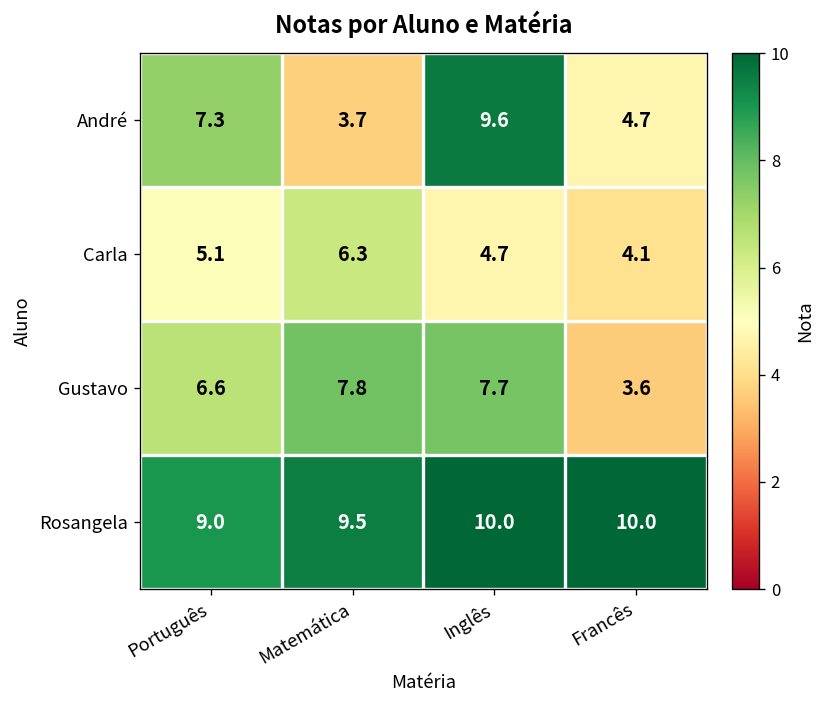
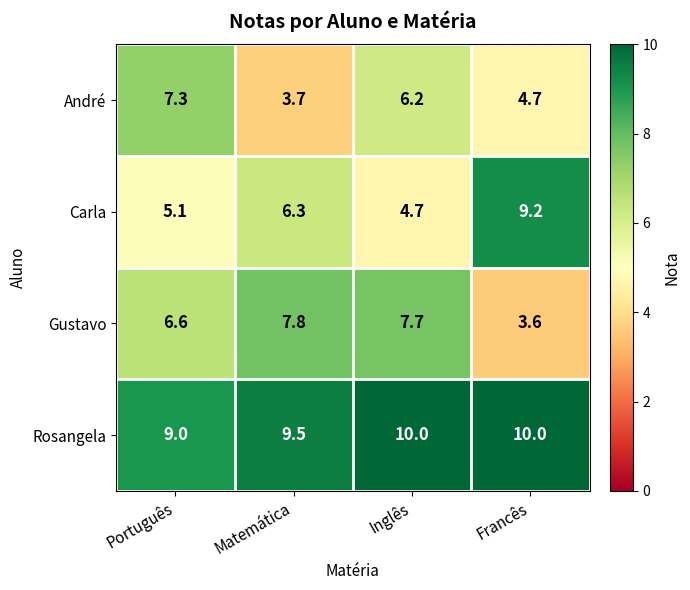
André, Inglês: 9.6 -> 6.2
Carla, Francês: 4.1 -> 9.2
